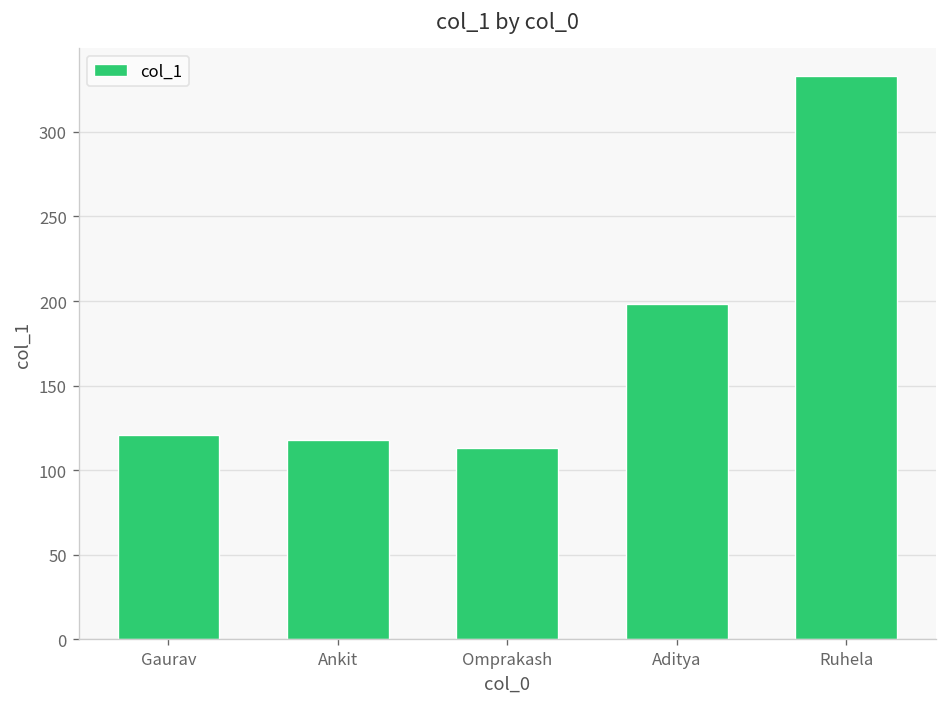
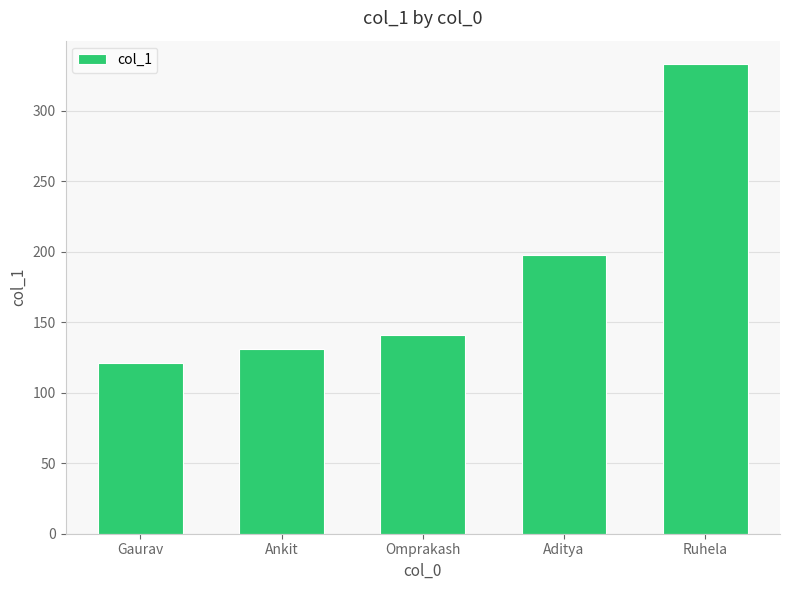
Ankit: 118 -> 131
Omprakash: 113 -> 141
